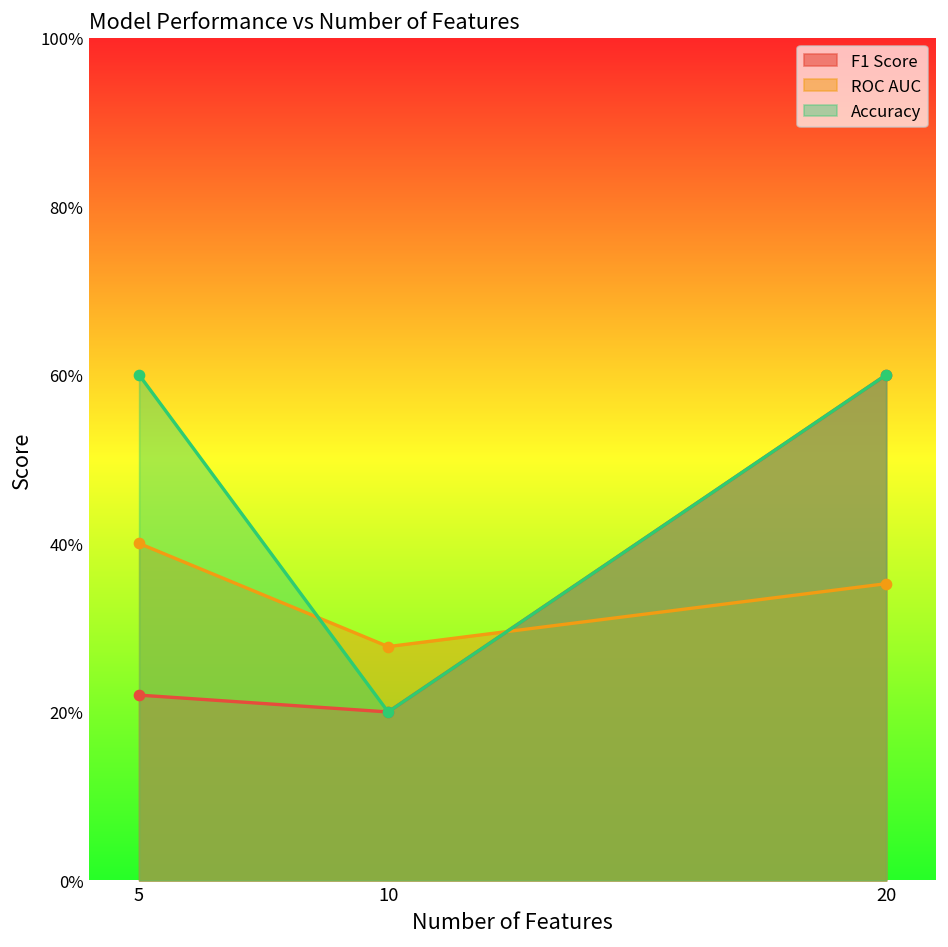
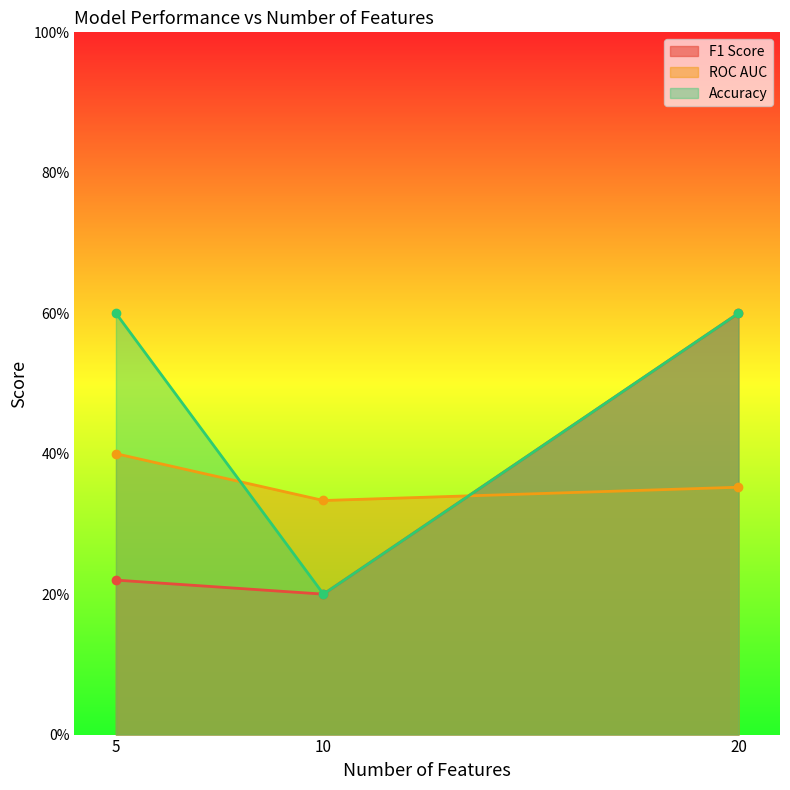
ROC AUC, 10: 28% -> 33%
